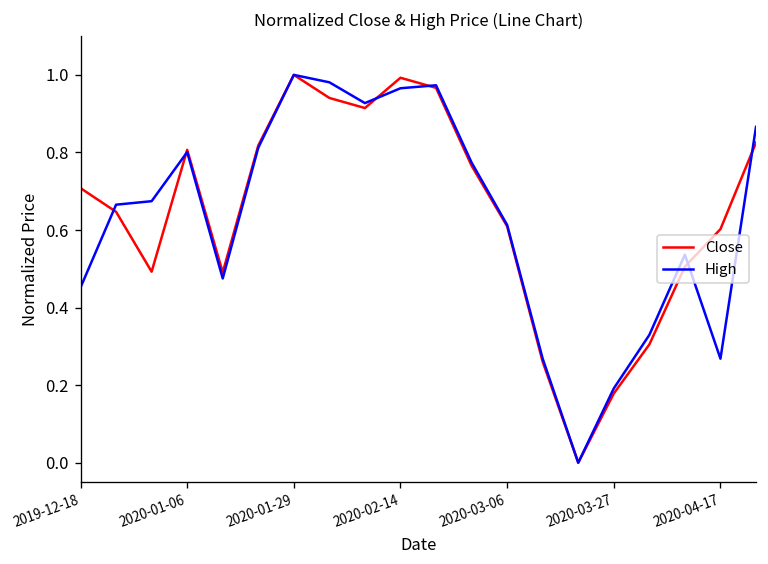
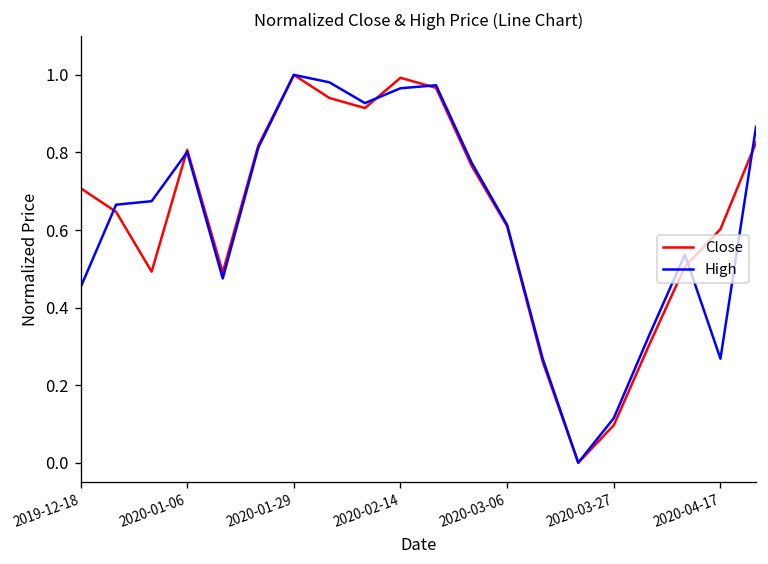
Close, 2020-03-27: 0.18 -> 0.10
High, 2020-03-27: 0.19 -> 0.11
